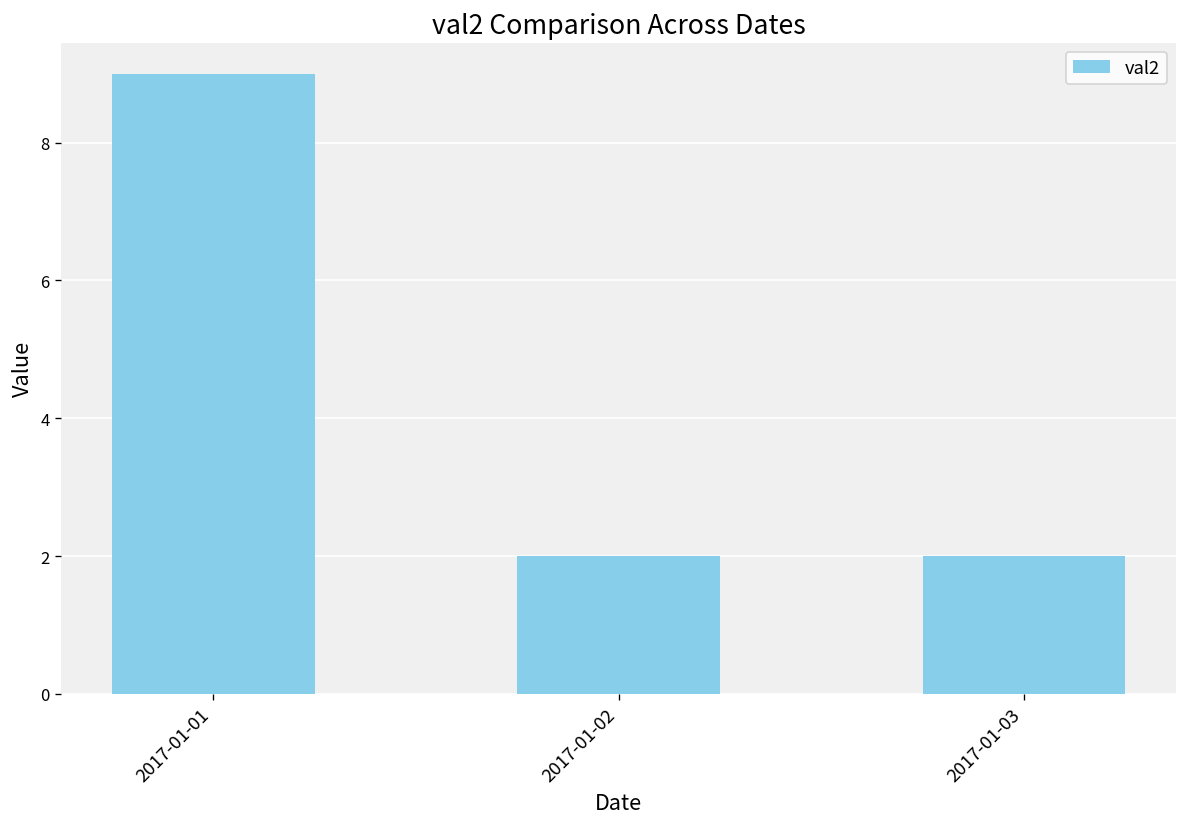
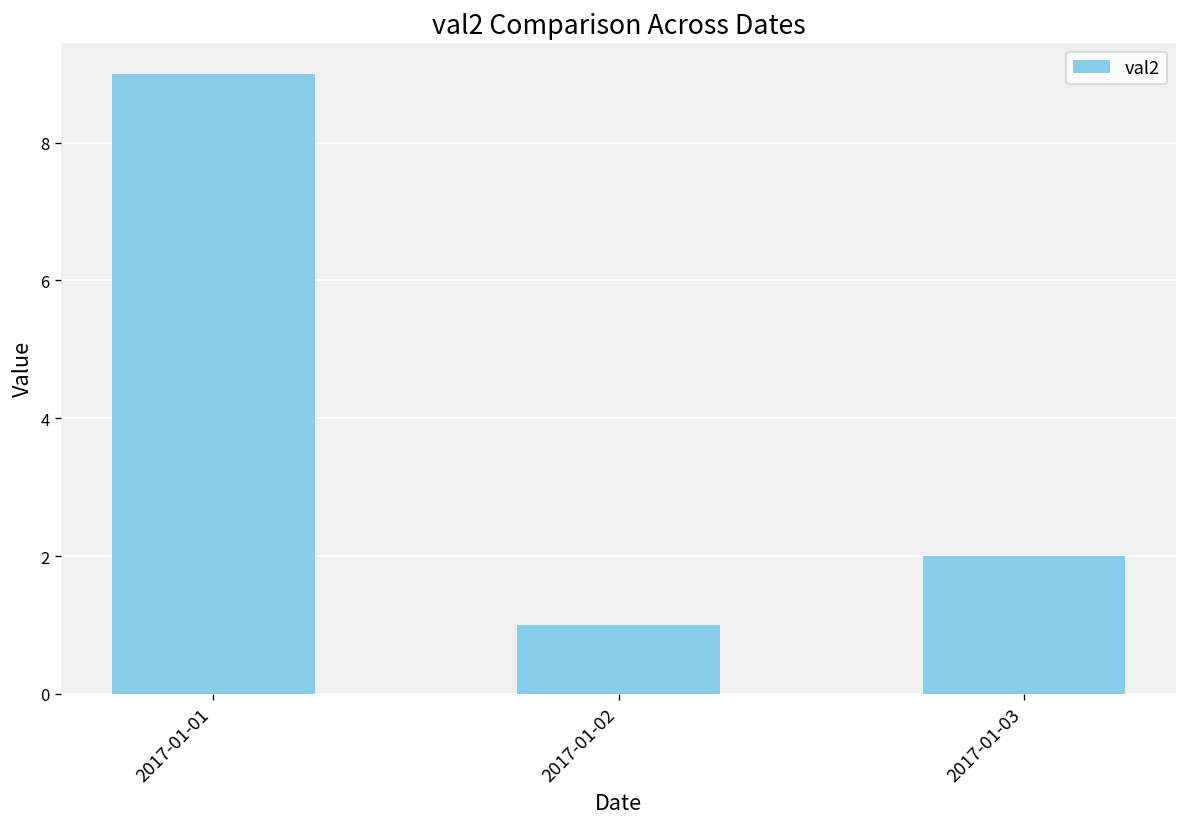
2017-01-02: 2 -> 1
